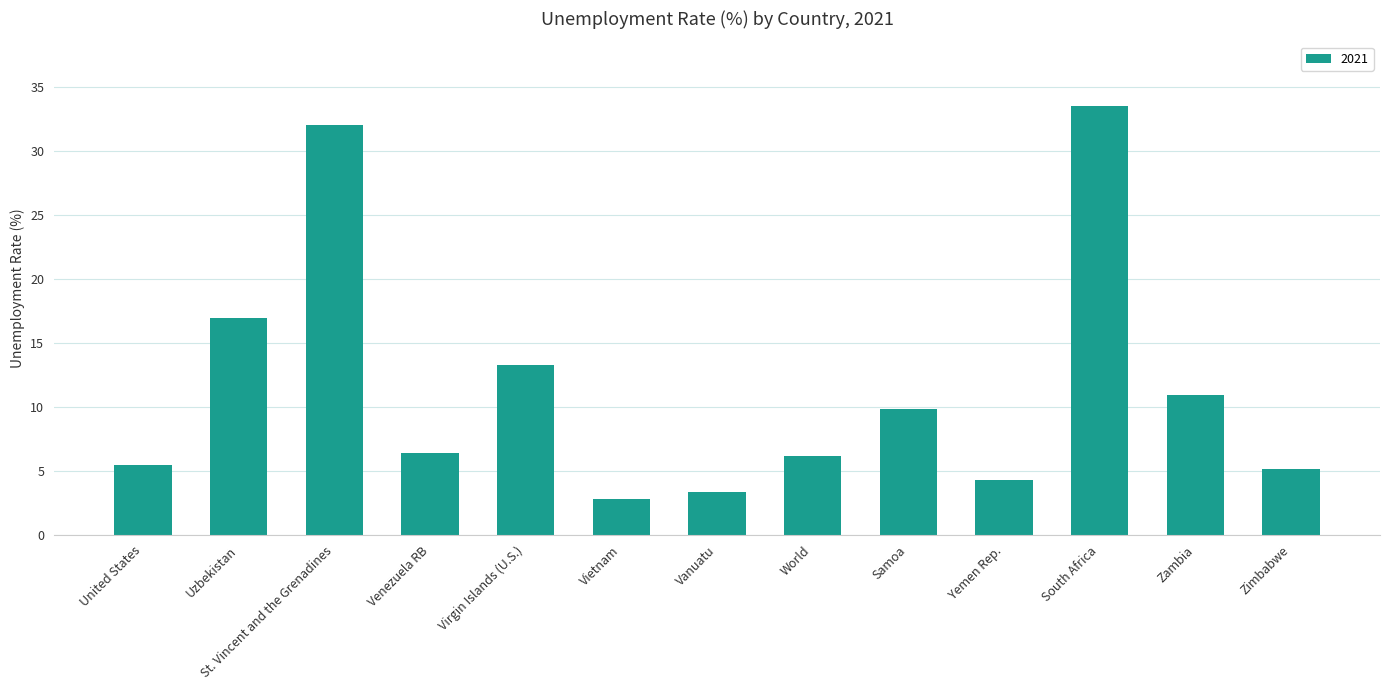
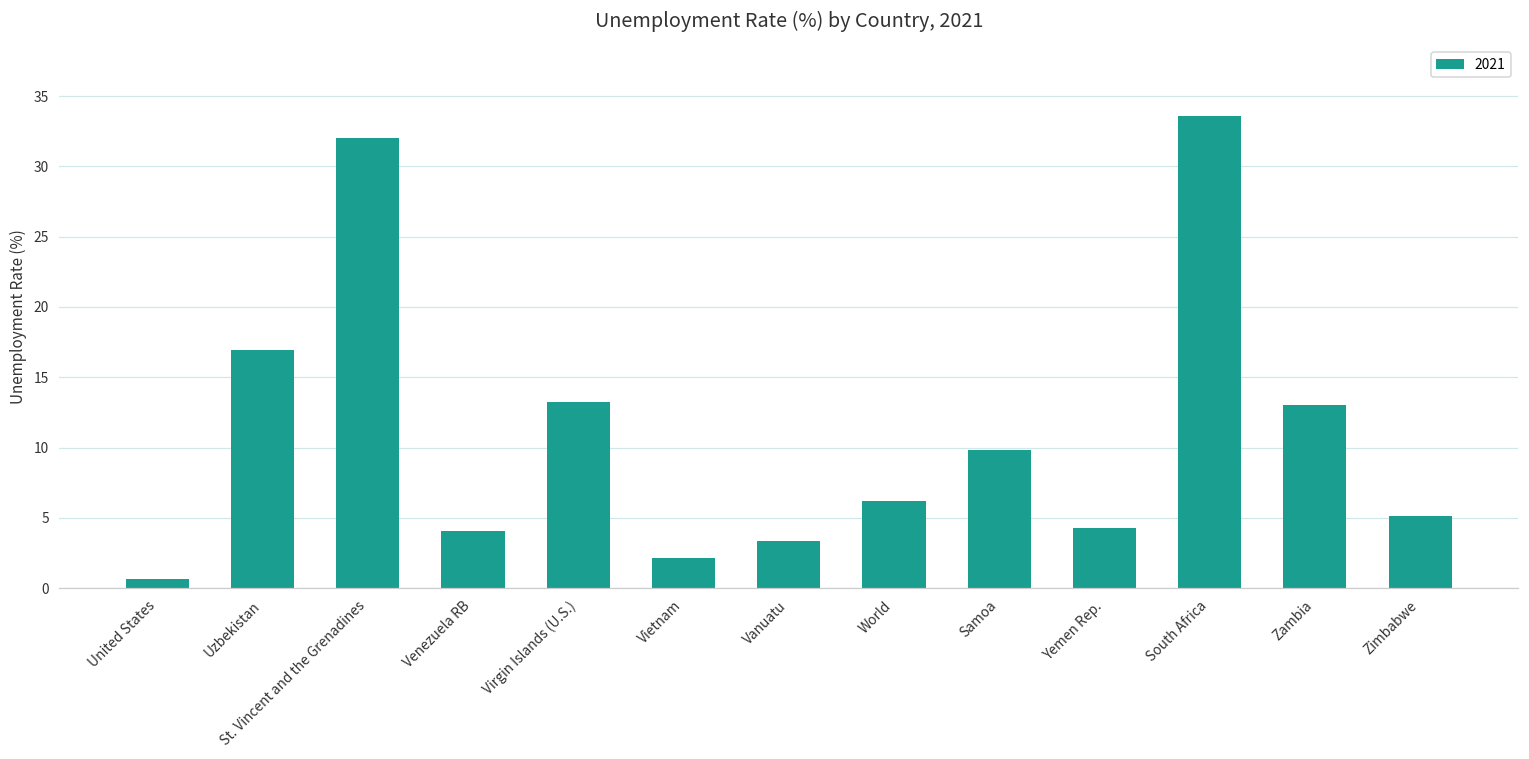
United States: 5.5 -> 0.7
Venezuela RB: 6.4 -> 4.0
Vietnam: 2.8 -> 2.2
Zambia: 10.9 -> 13.0
